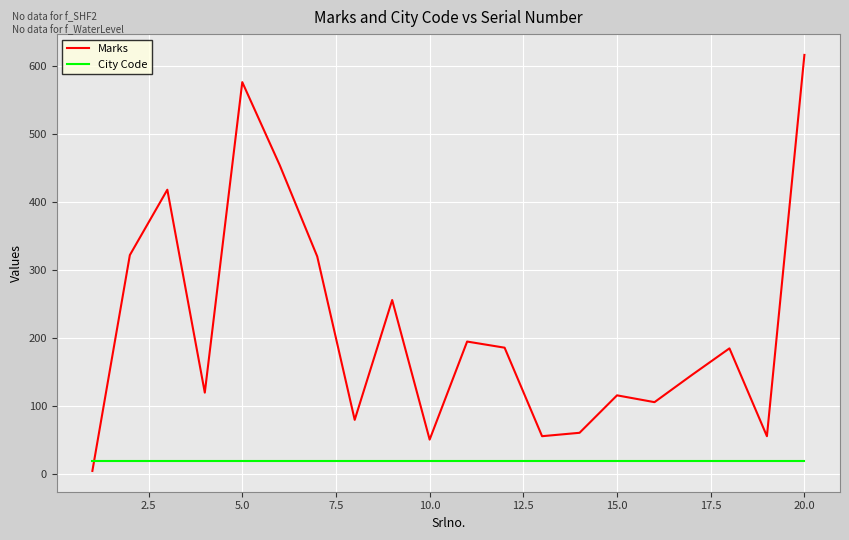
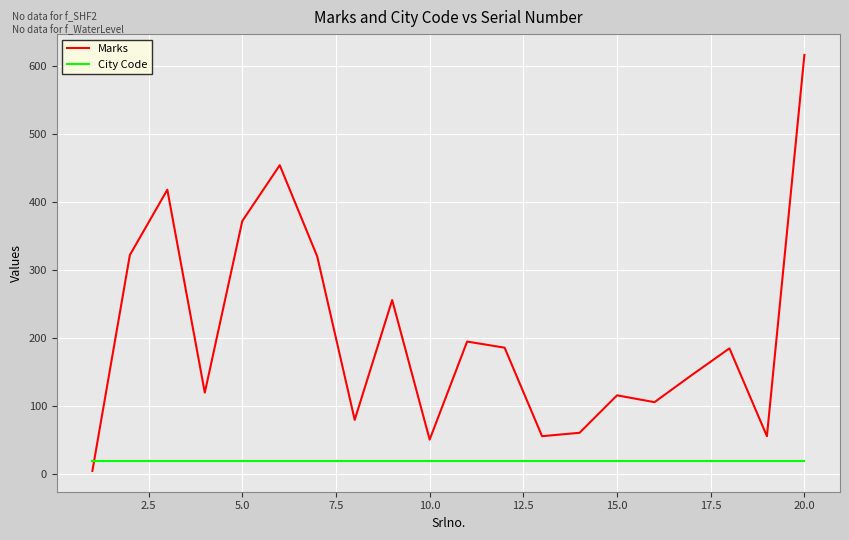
Marks, 5.0: 580 -> 370
